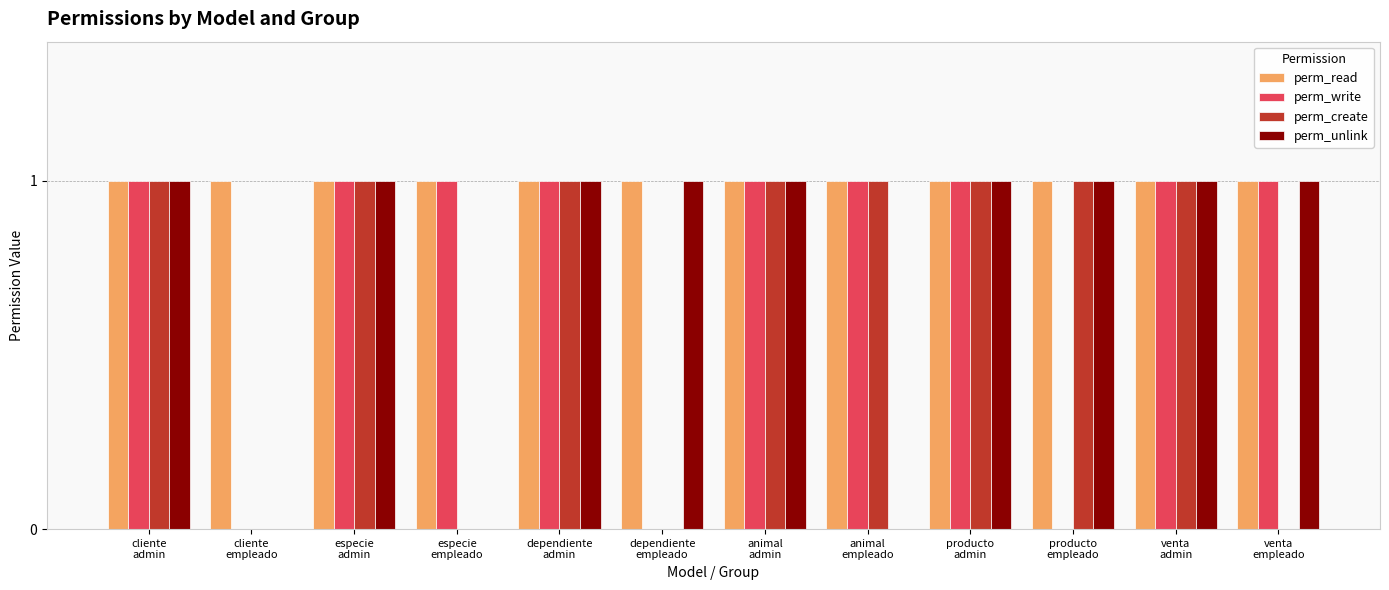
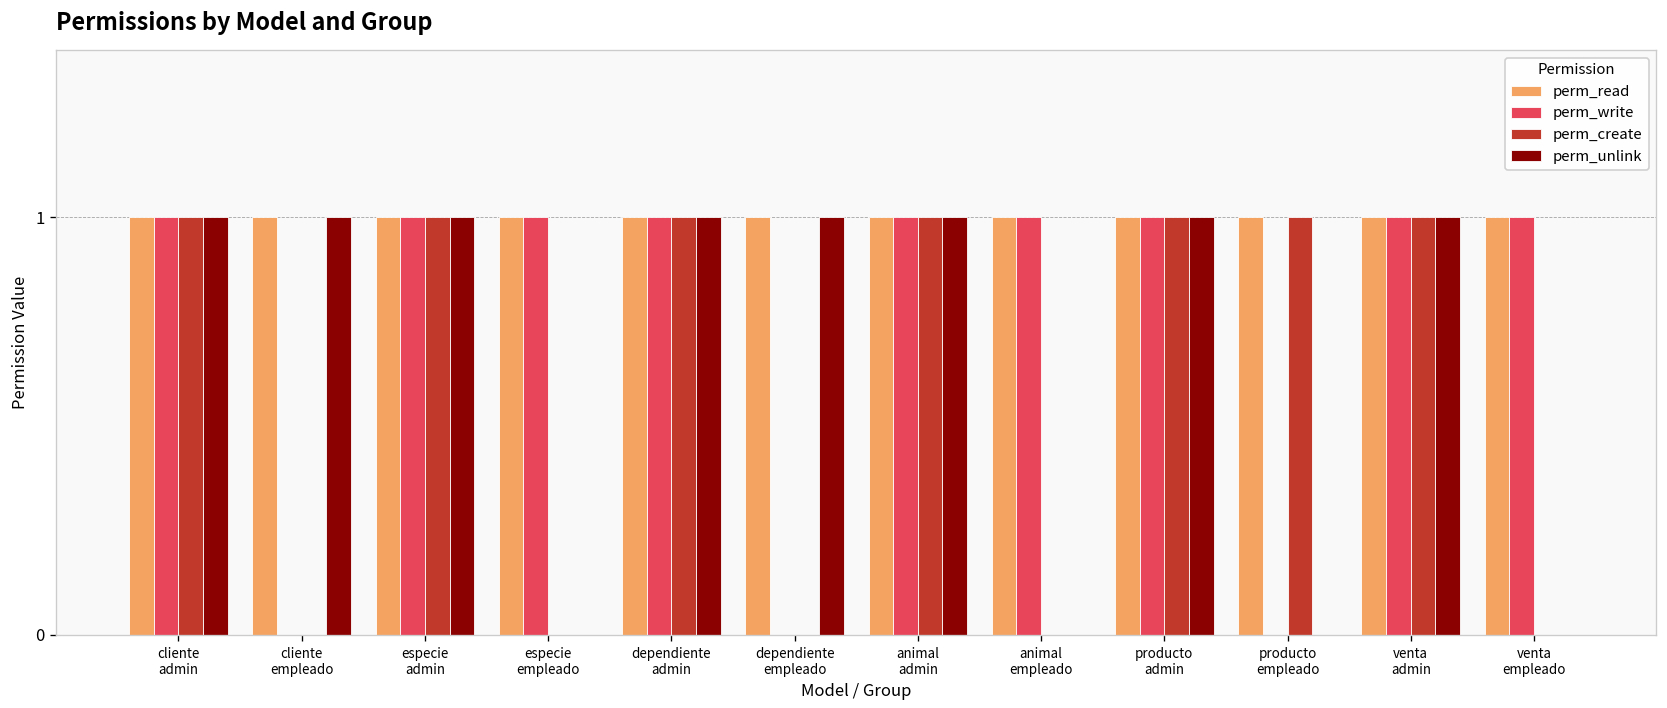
perm_unlink, cliente empleado: 0 -> 1
perm_create, animal empleado: 1 -> 0
perm_unlink, producto empleado: 1 -> 0
perm_unlink, venta empleado: 1 -> 0
